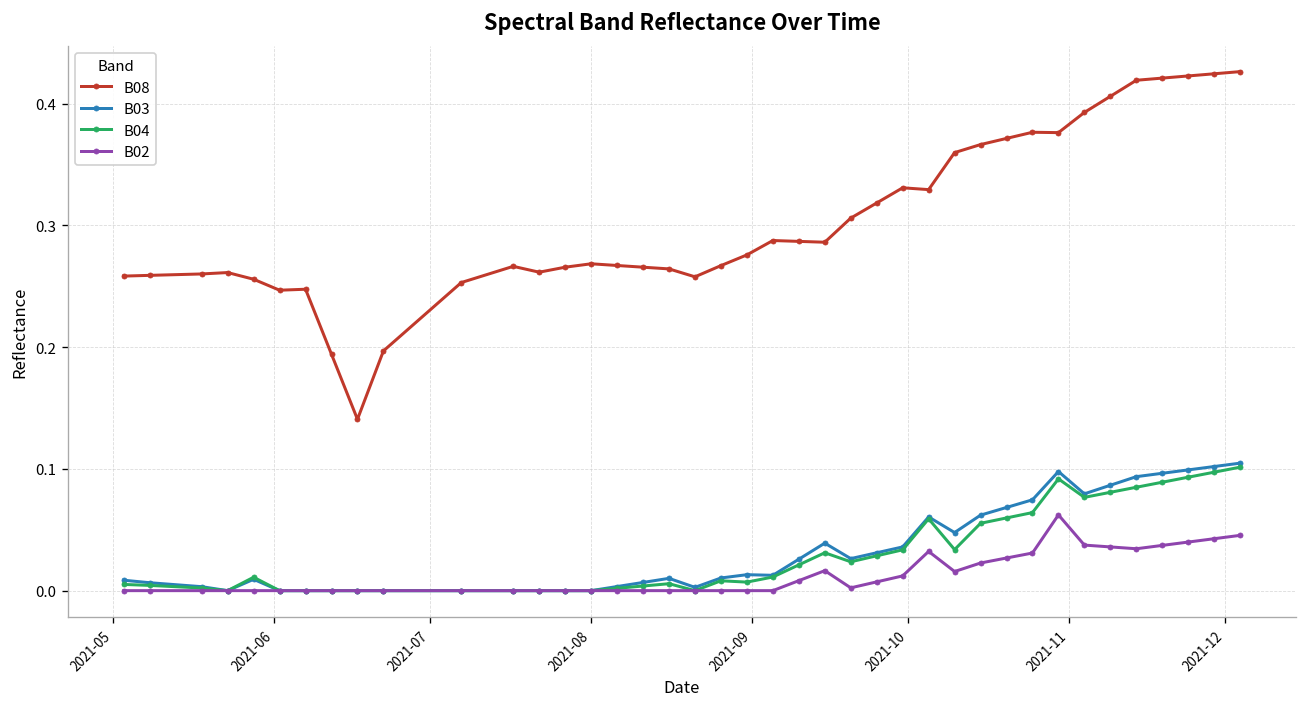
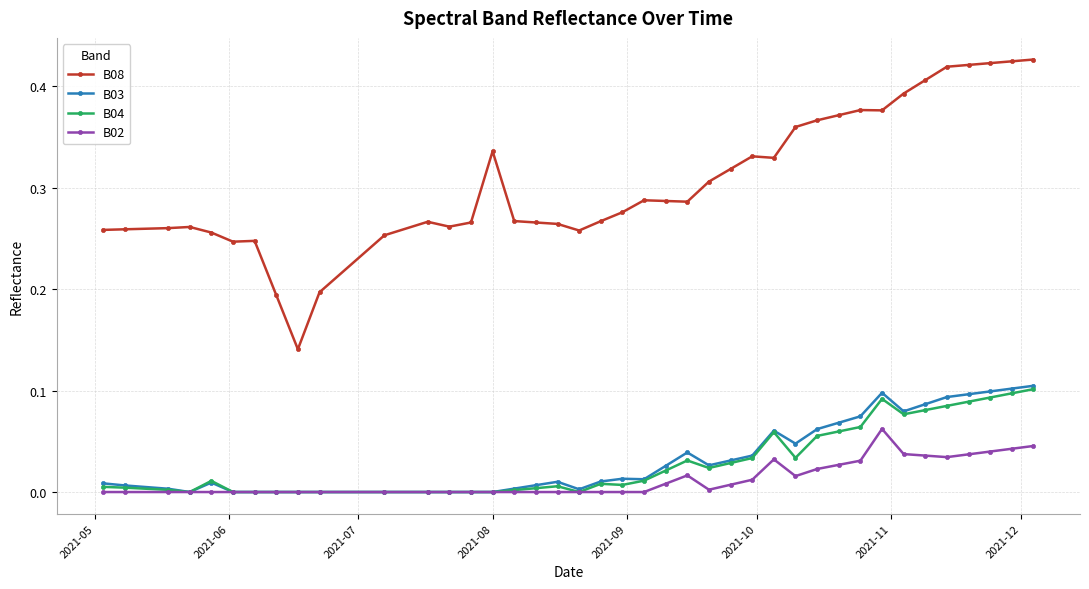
B08, 2021-08: 0.269 -> 0.336
